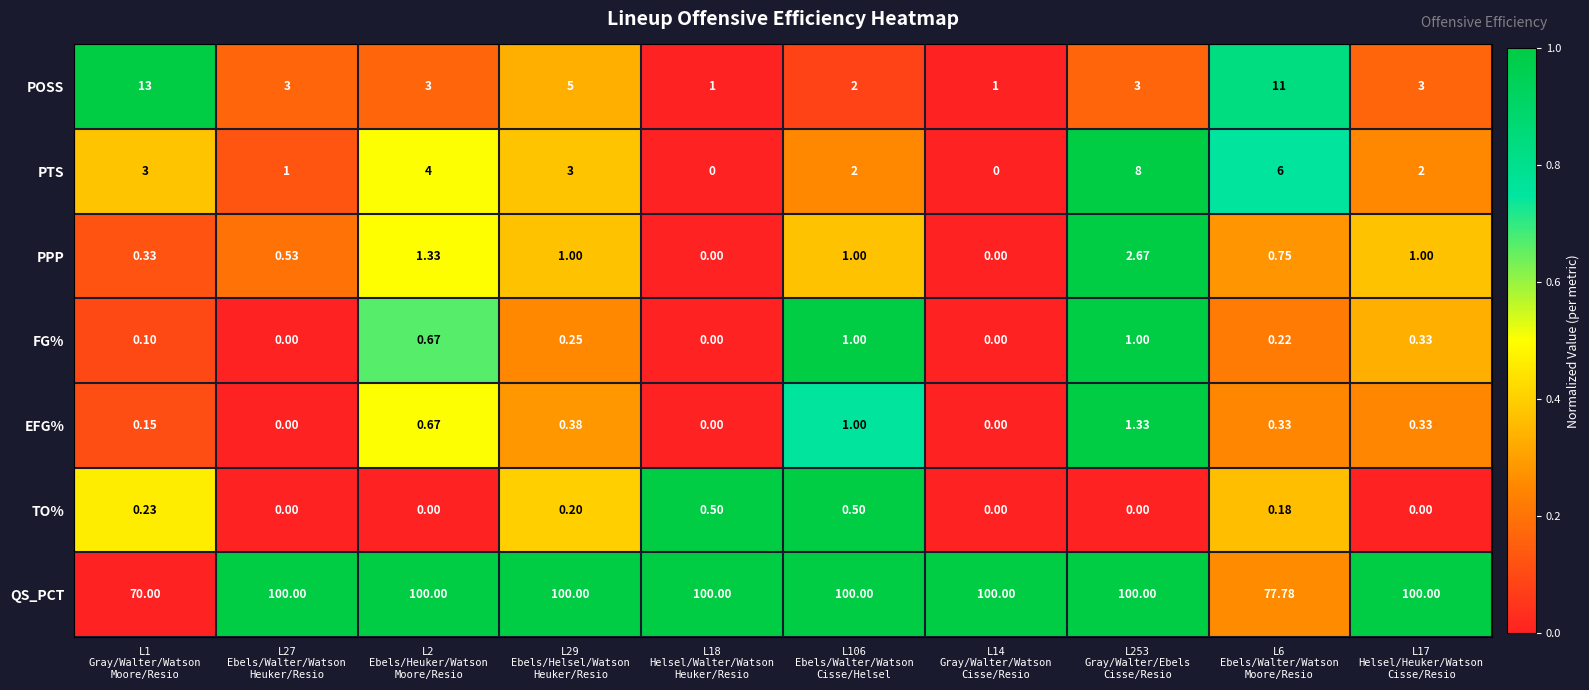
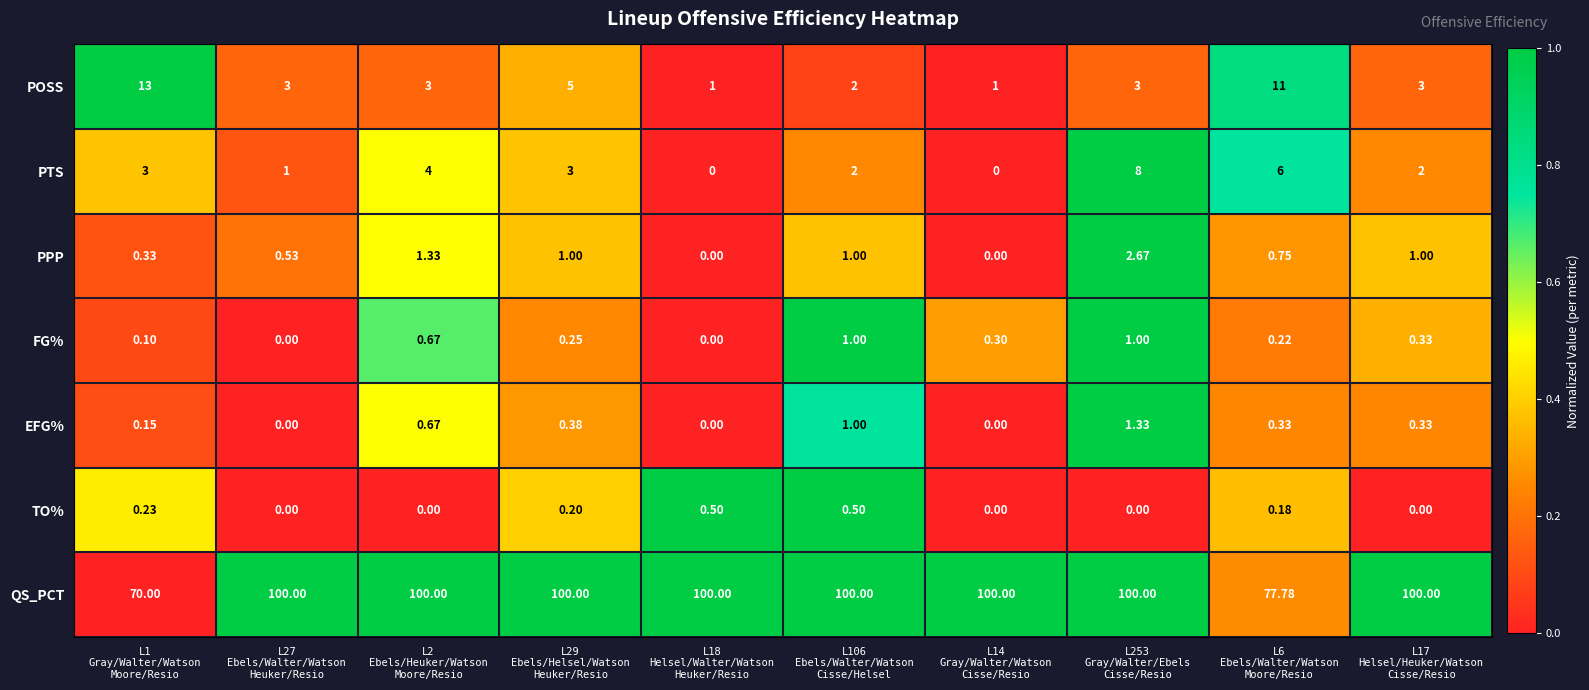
FG%, L14 Gray/Walter/Watson Cisse/Resio: 0.00 -> 0.30
